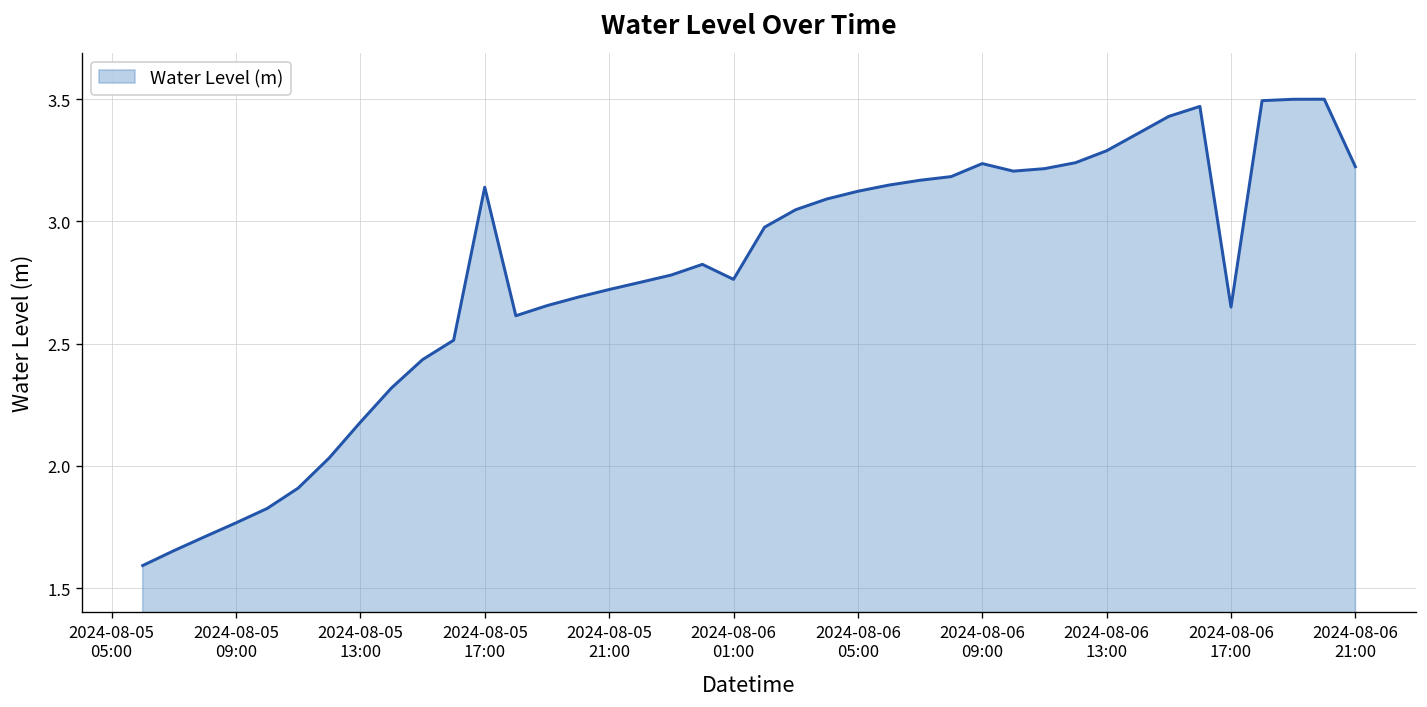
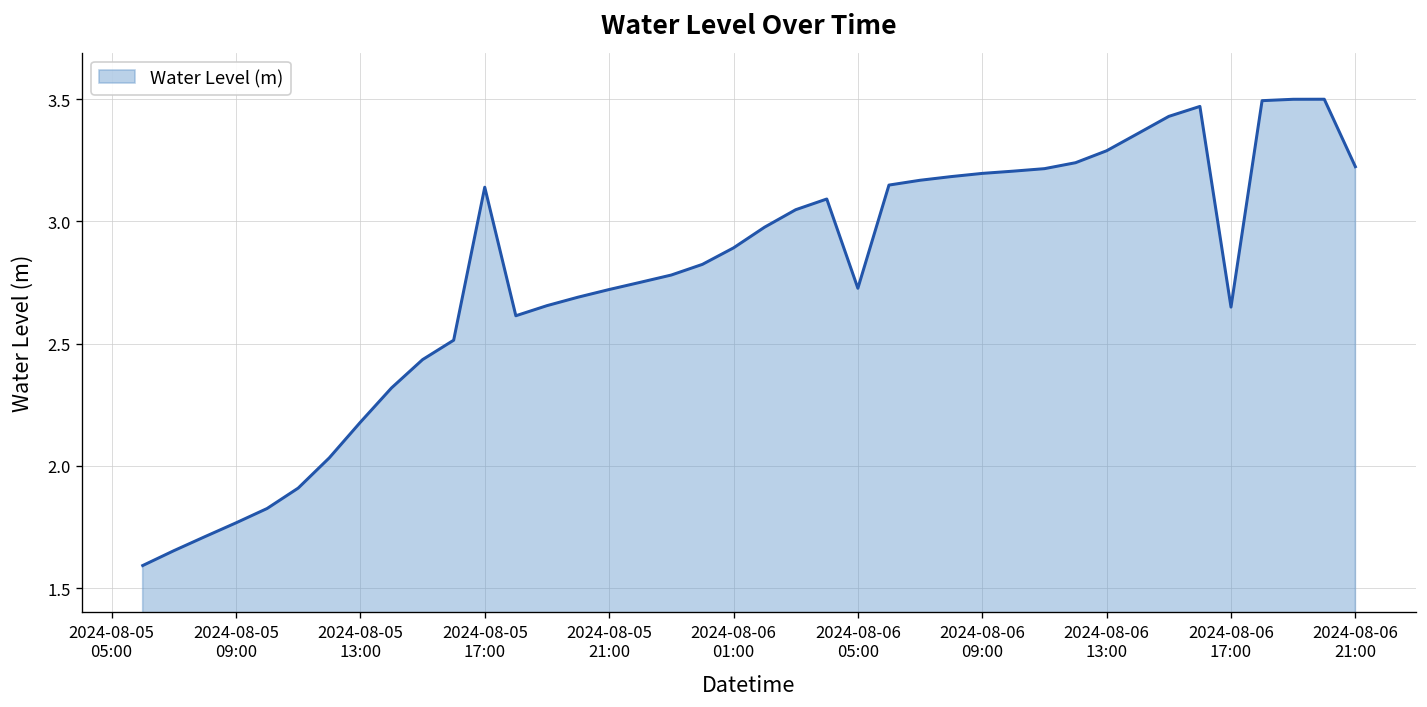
2024-08-06 01:00: 2.76 -> 2.89
2024-08-06 05:00: 3.12 -> 2.73
2024-08-06 09:00: 3.24 -> 3.20
